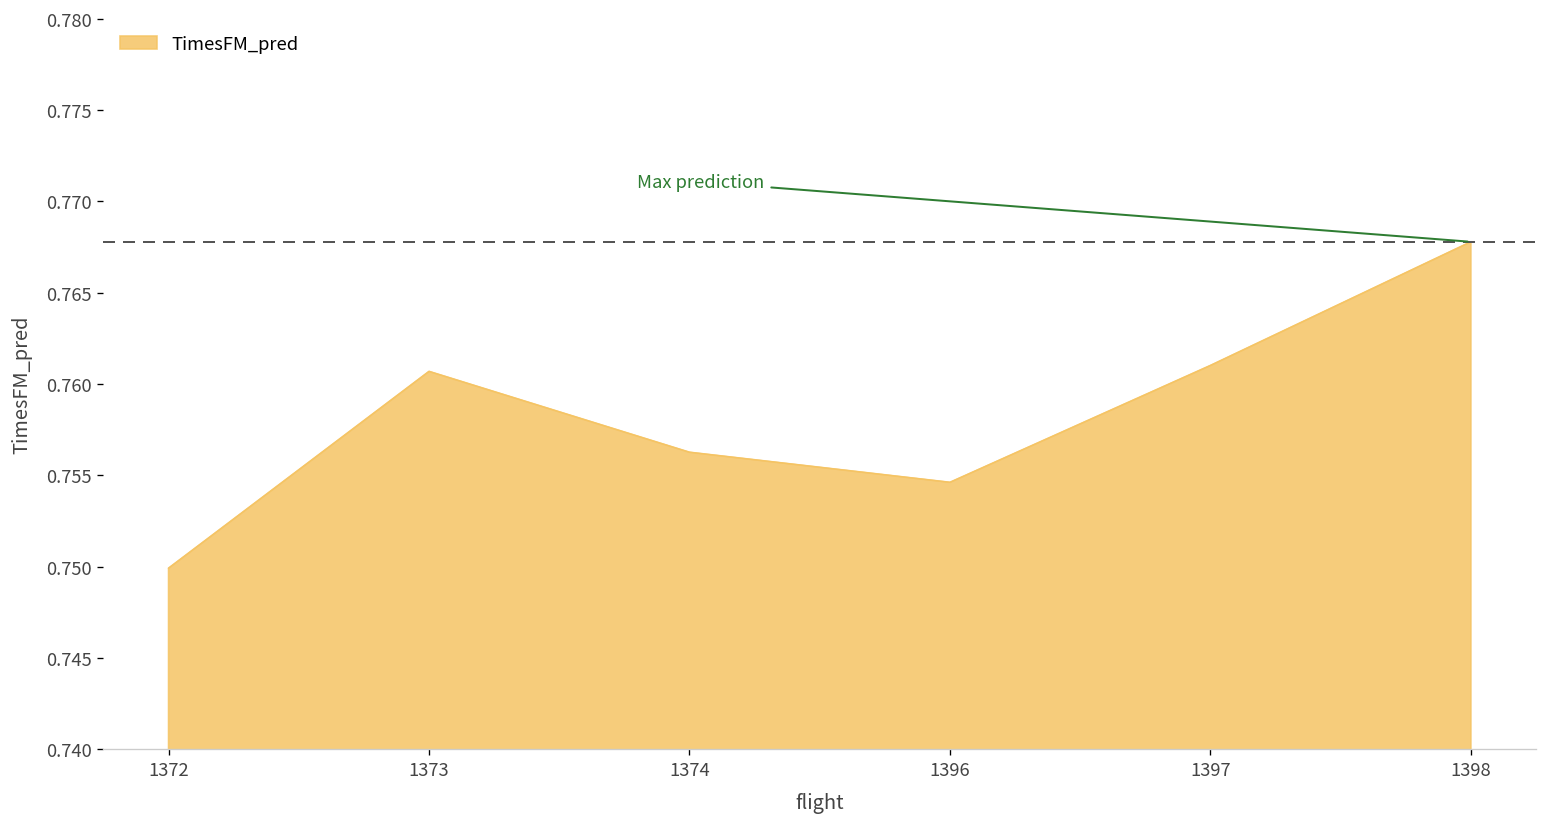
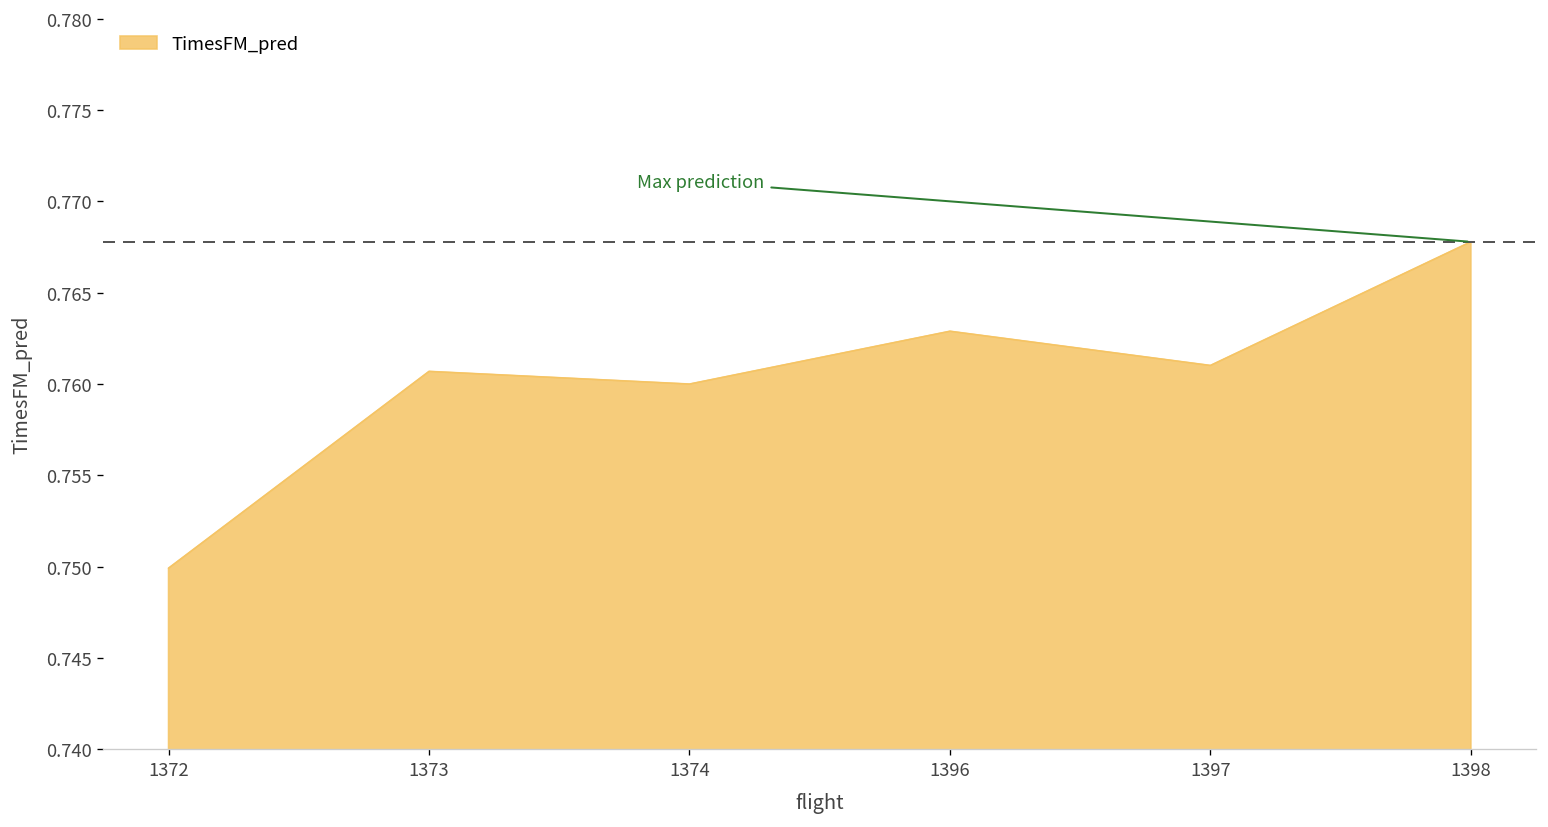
1374: 0.7563 -> 0.7600
1396: 0.7546 -> 0.7629
